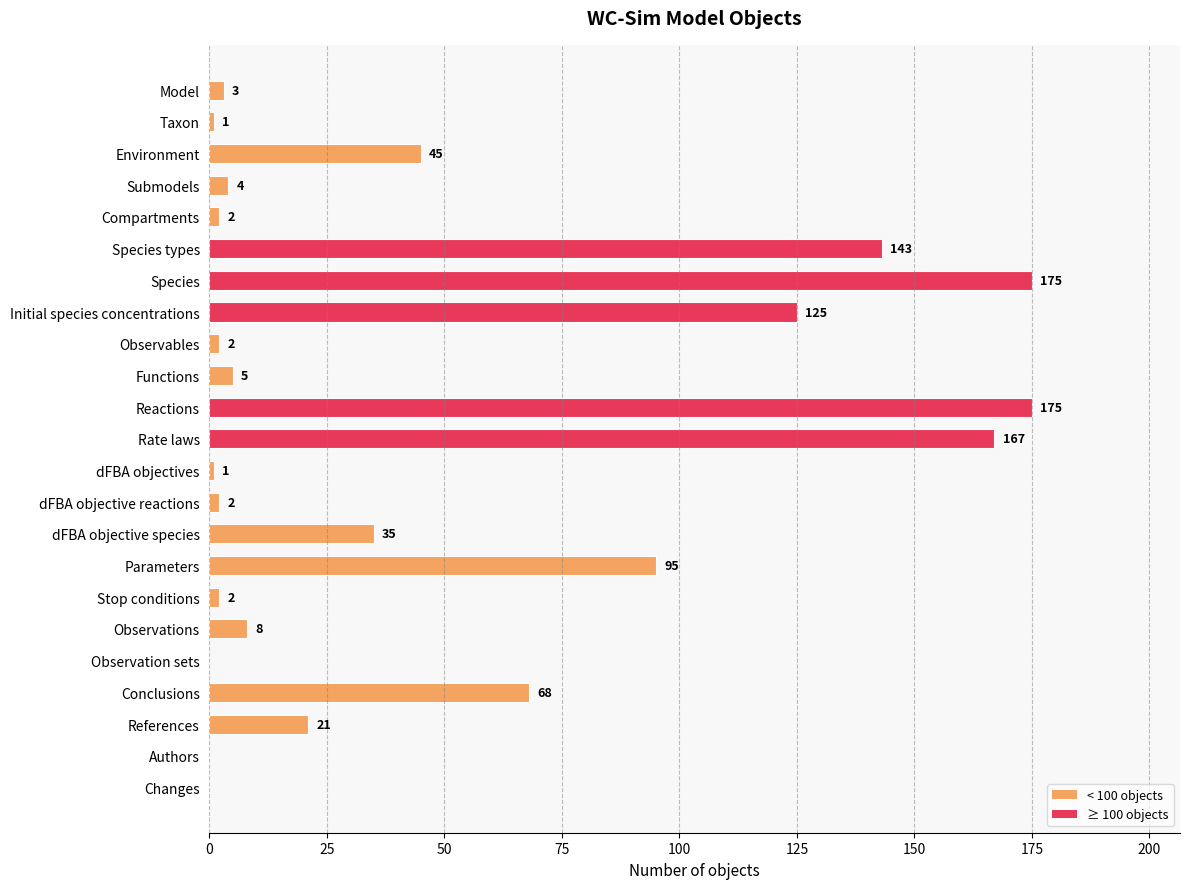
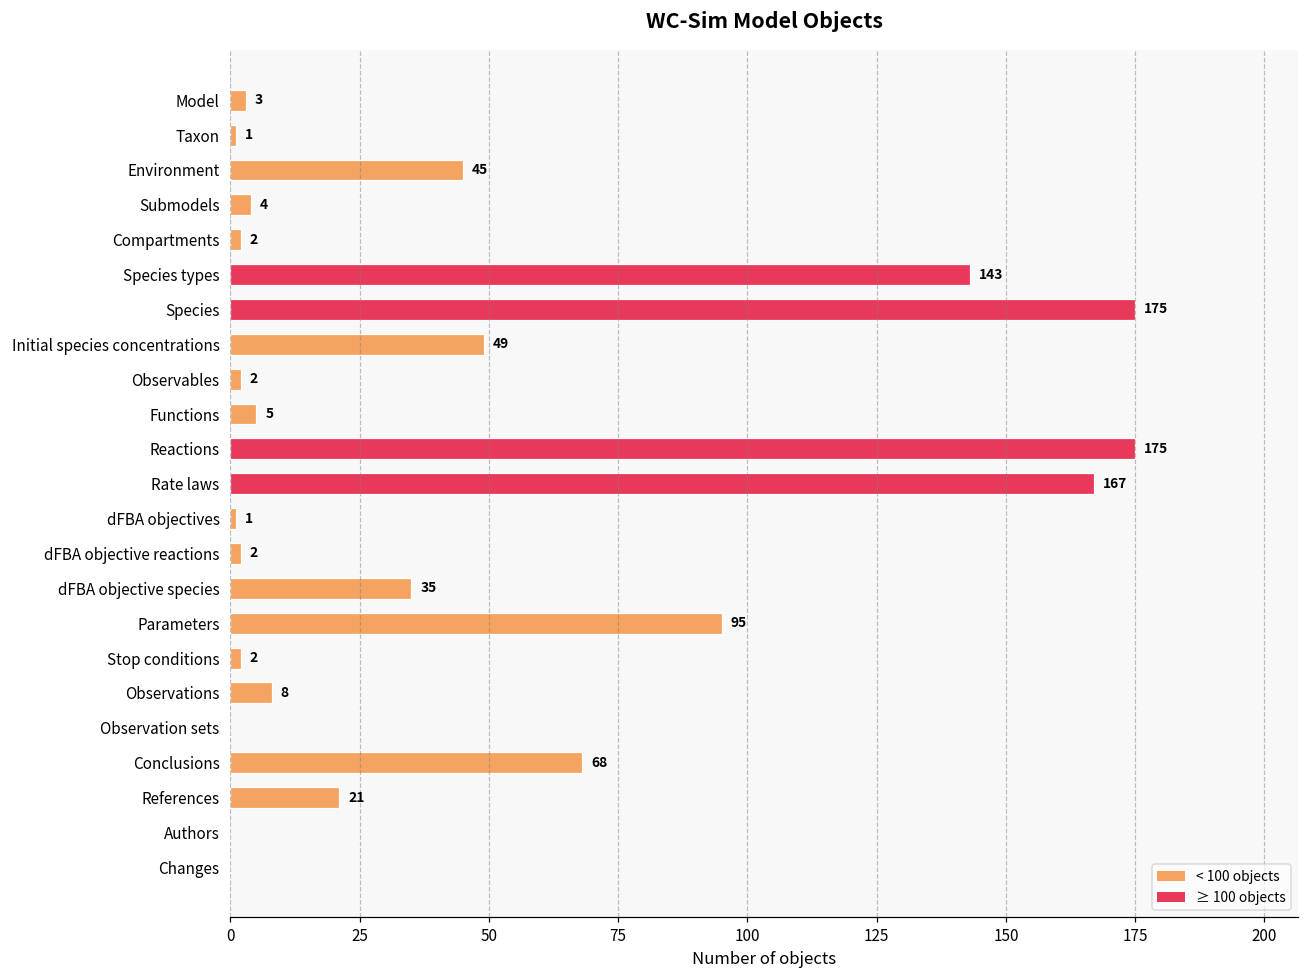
Initial species concentrations: 125 -> 49
